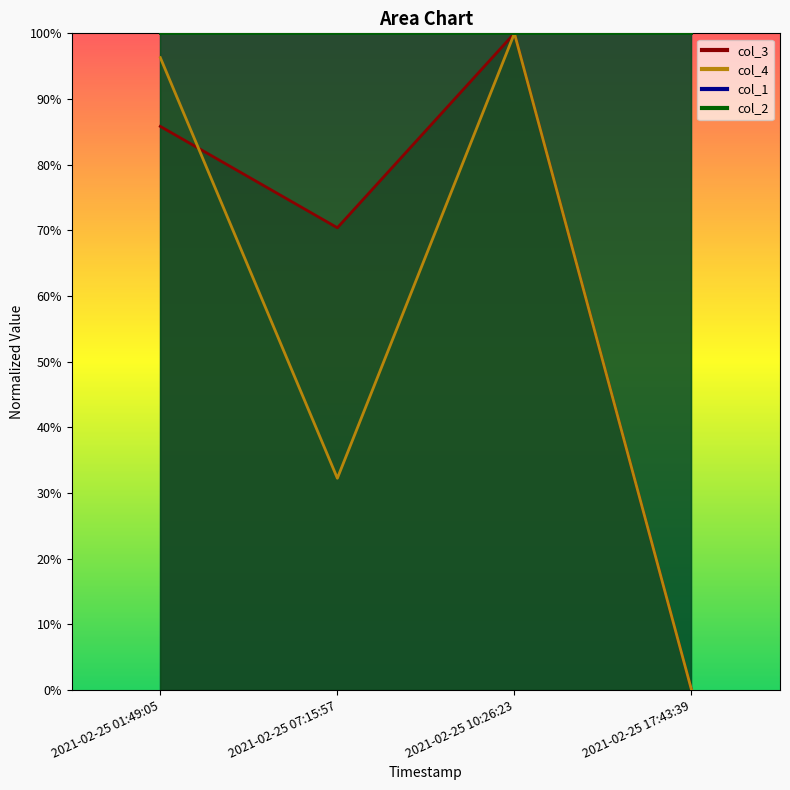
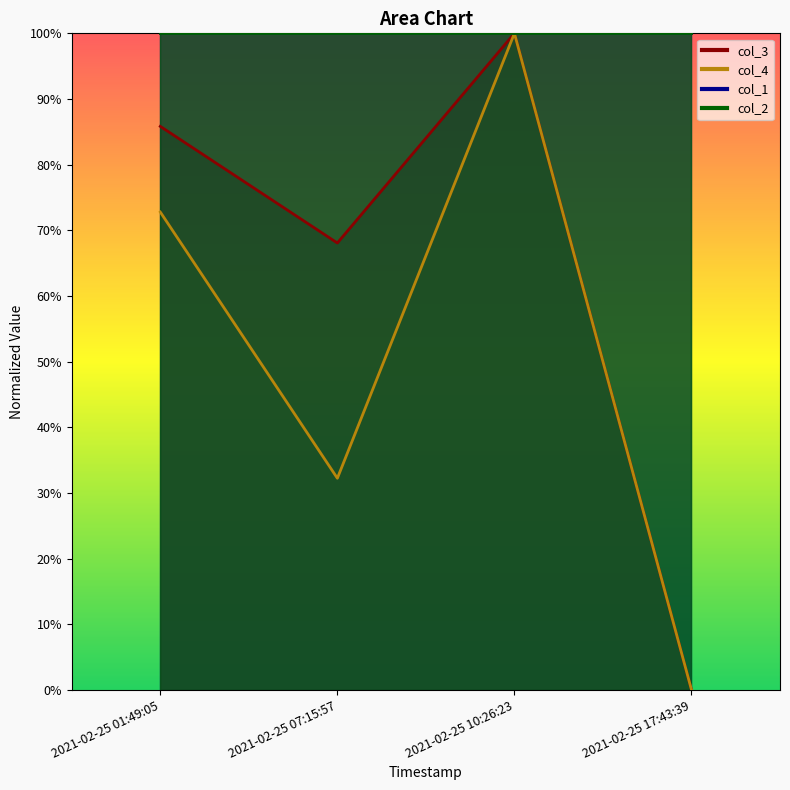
col_4, 2021-02-25 01:49:05: 96% -> 73%
col_3, 2021-02-25 07:15:57: 70% -> 68%
